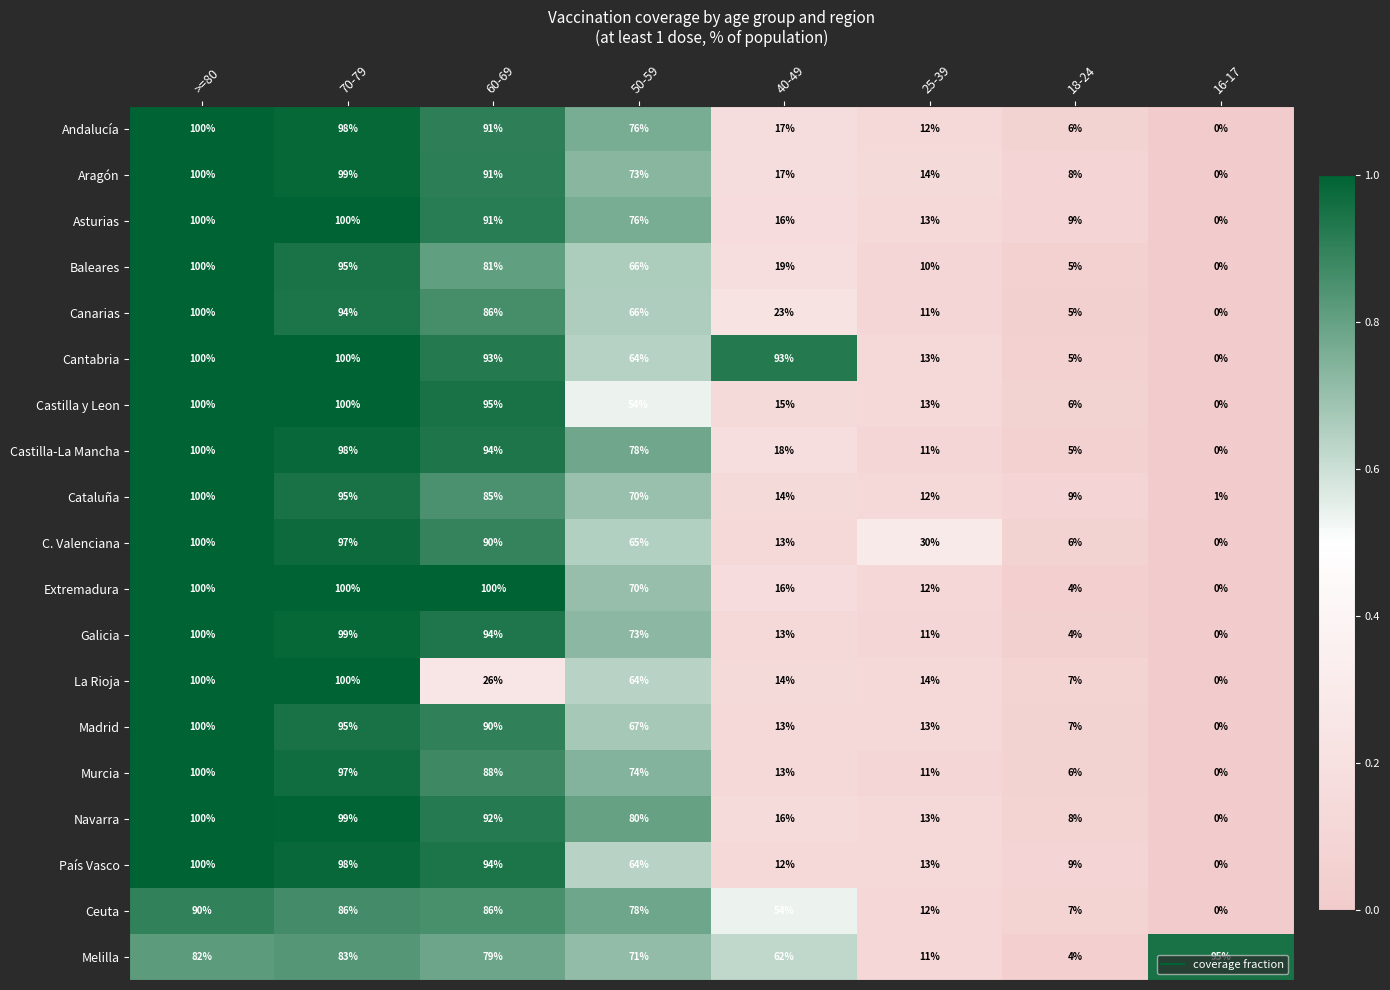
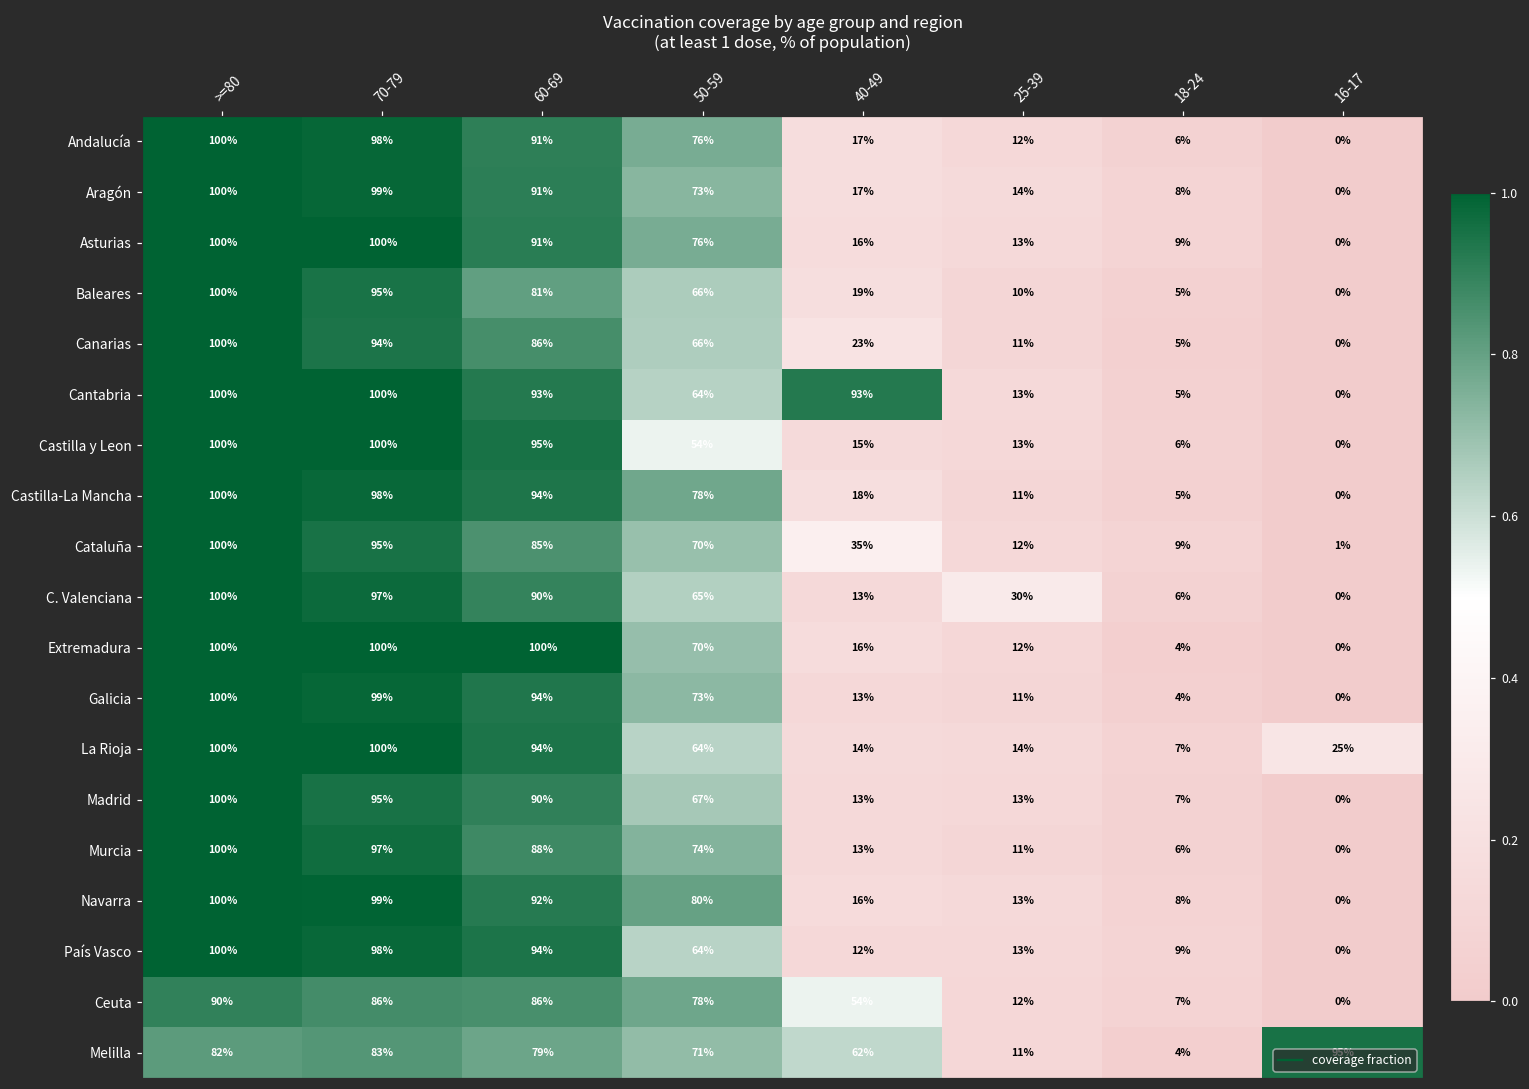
Cataluña, 40-49: 14% -> 35%
La Rioja, 60-69: 26% -> 94%
La Rioja, 16-17: 0% -> 25%
